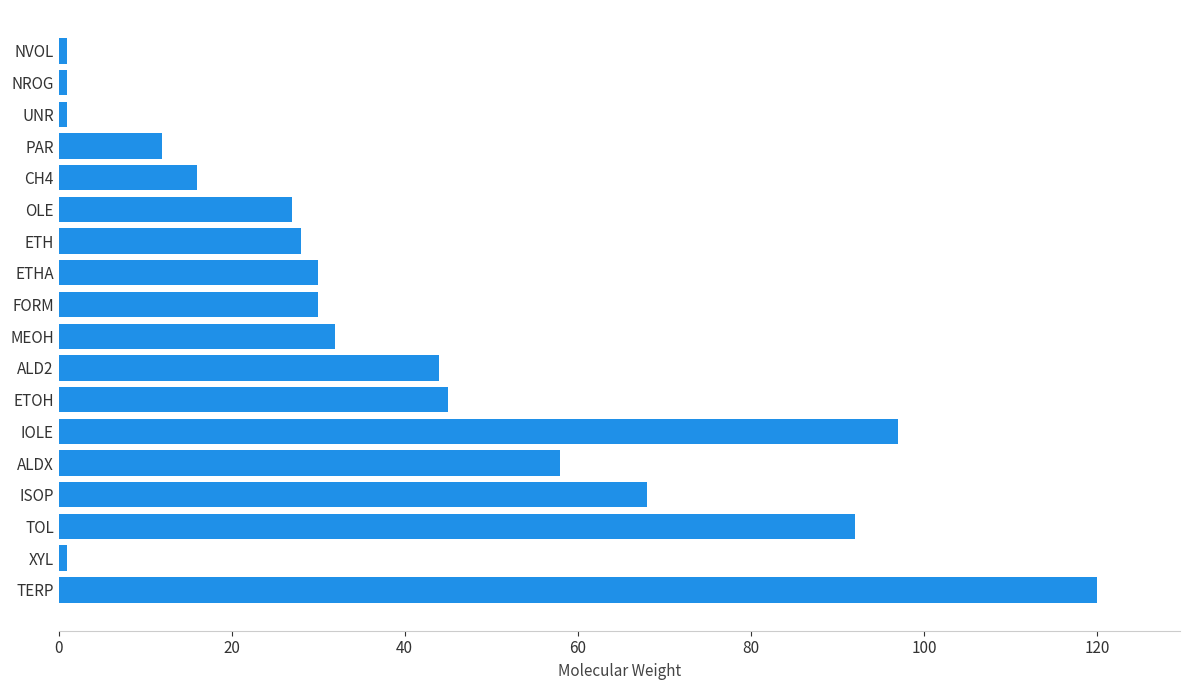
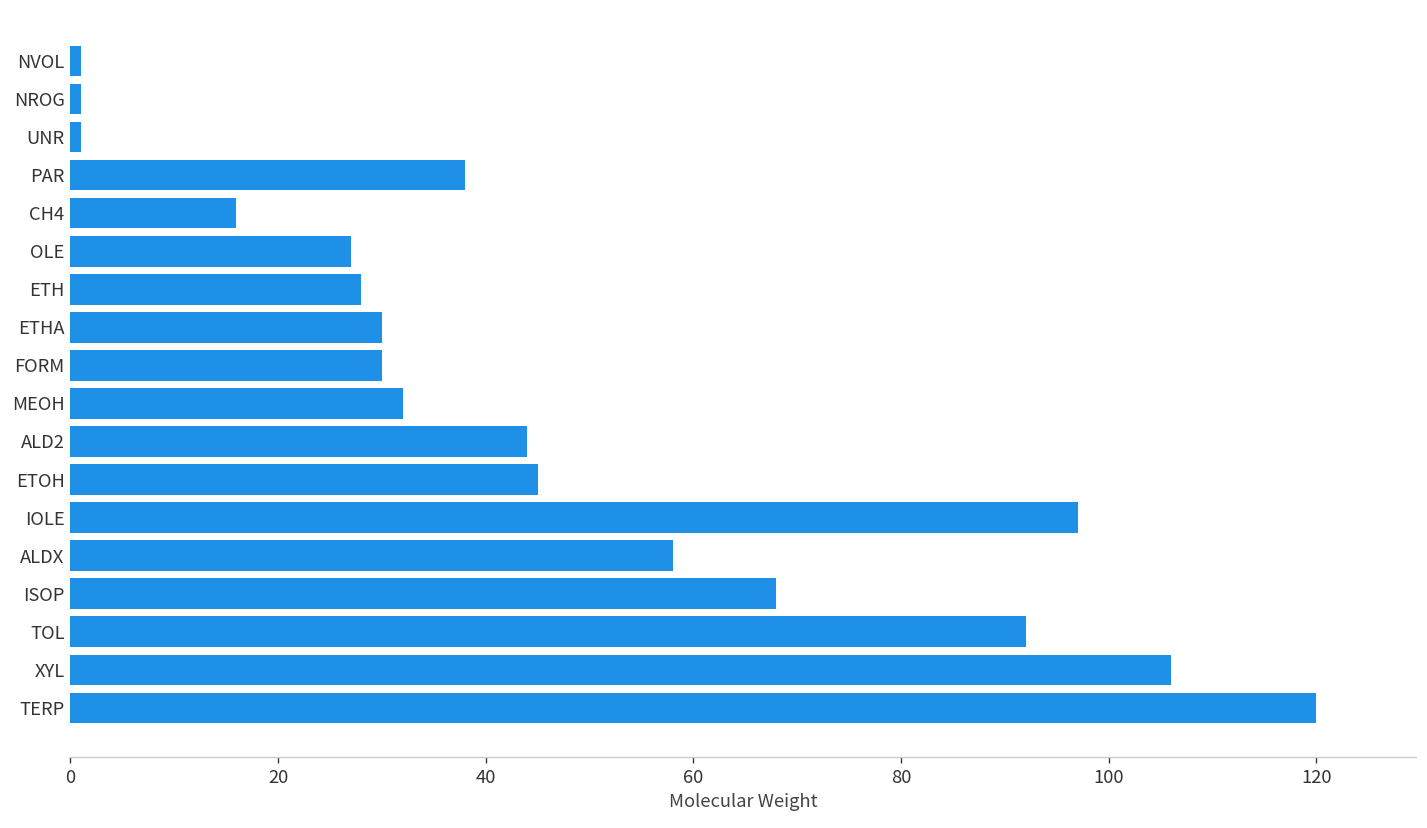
PAR: 12 -> 38
XYL: 1 -> 106
